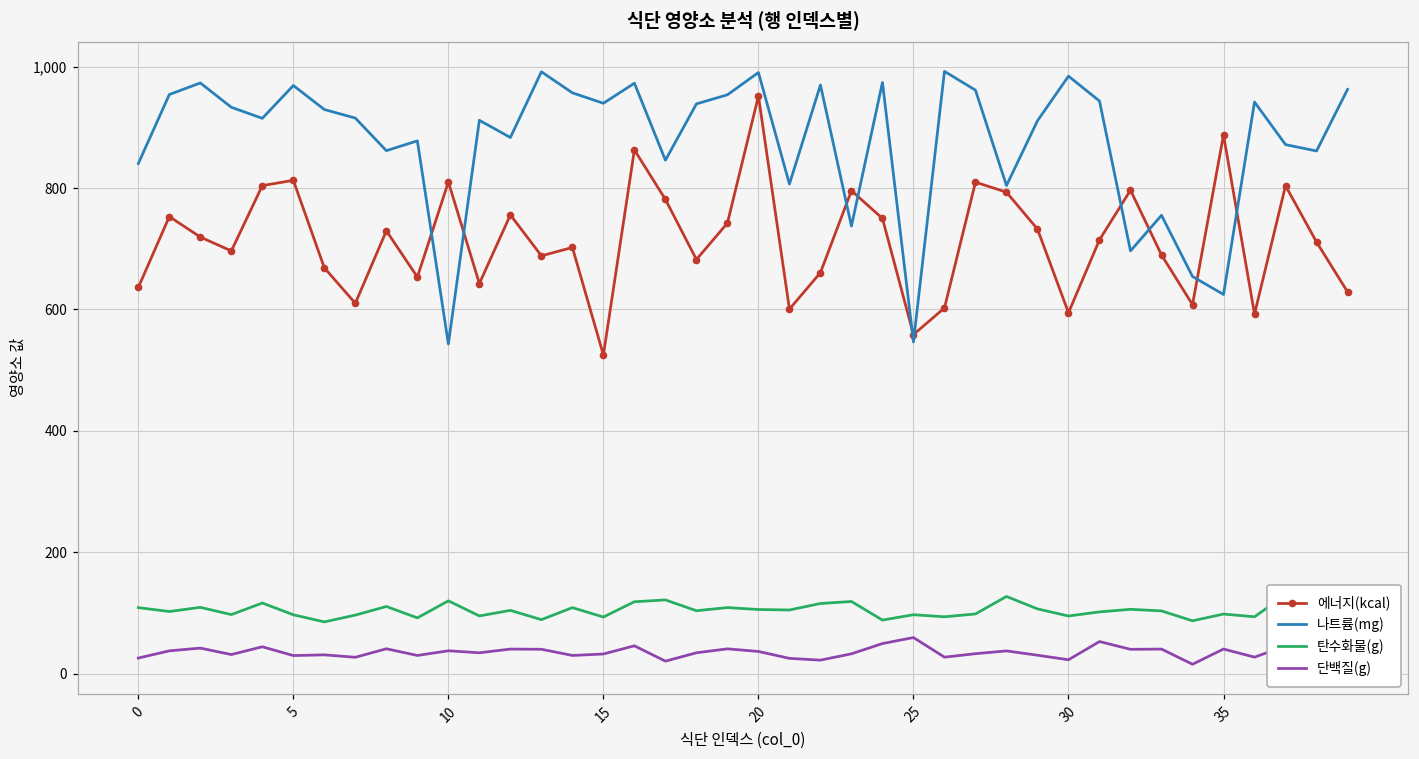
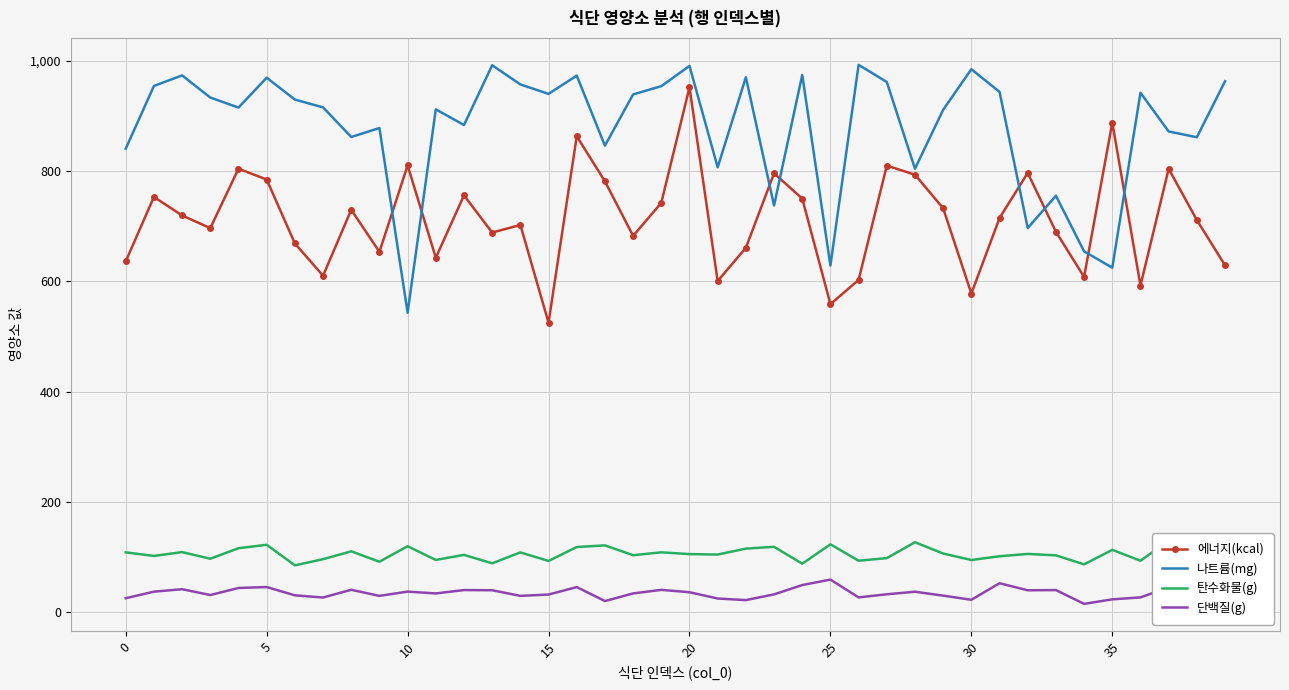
에너지(kcal), 5: 810 -> 780
탄수화물(g), 5: 100 -> 120
단백질(g), 5: 30 -> 50
나트륨(mg), 25: 550 -> 630
탄수화물(g), 25: 100 -> 120
에너지(kcal), 30: 590 -> 580
탄수화물(g), 35: 100 -> 110
단백질(g), 35: 40 -> 20
